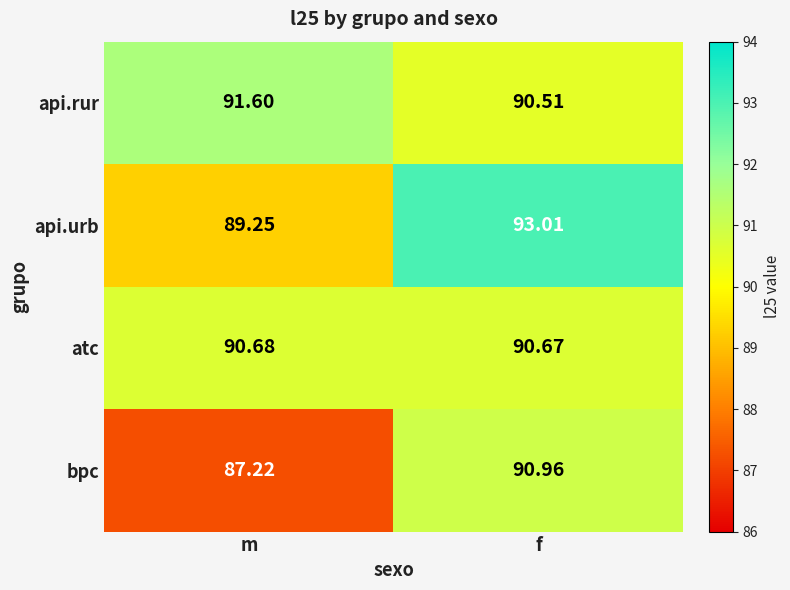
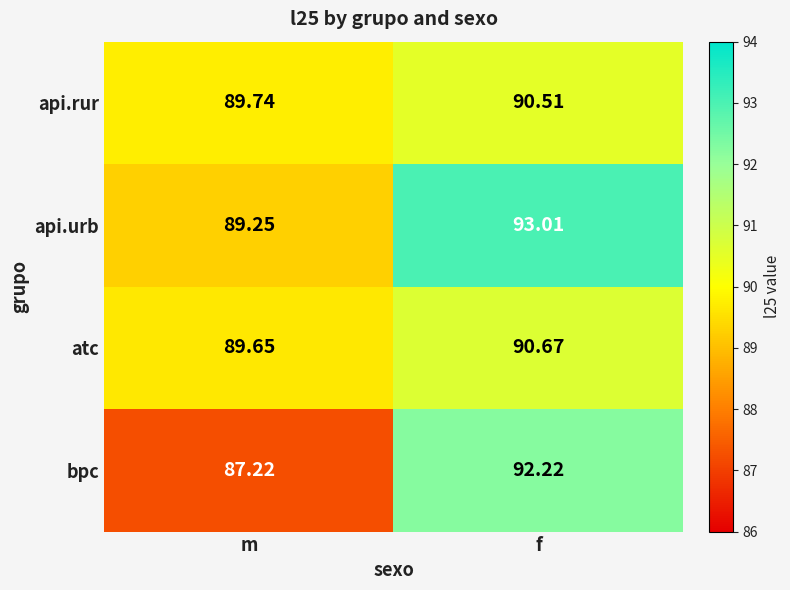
api.rur, m: 91.60 -> 89.74
atc, m: 90.68 -> 89.65
bpc, f: 90.96 -> 92.22
